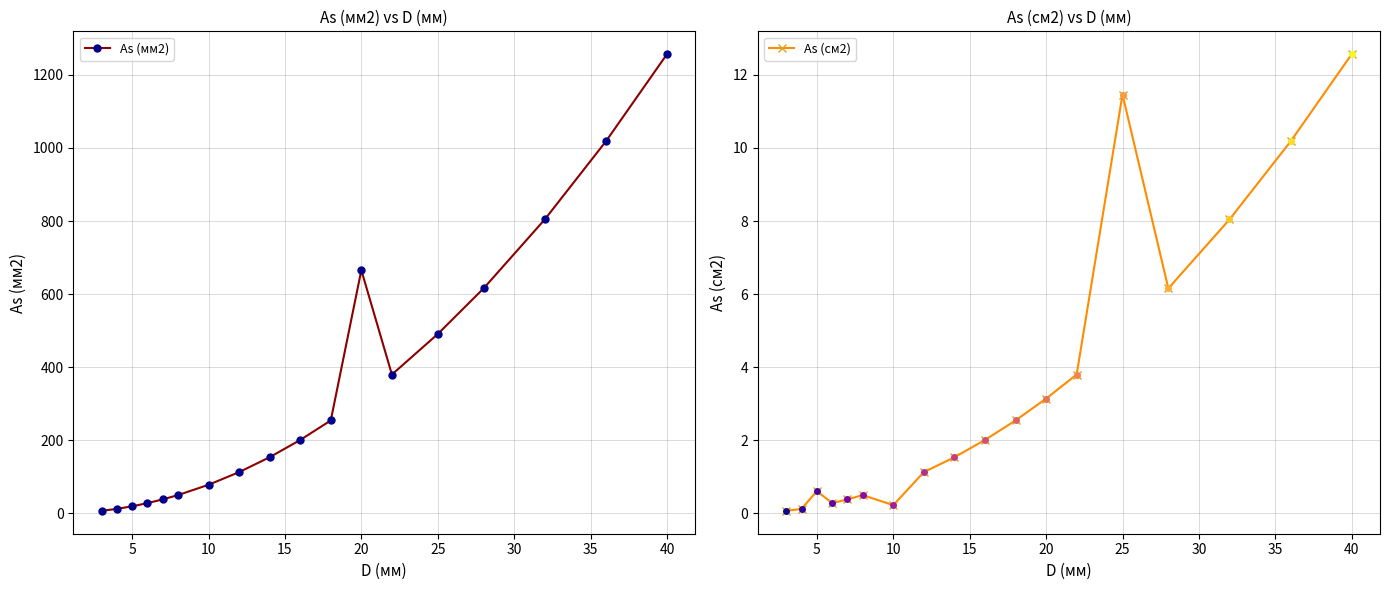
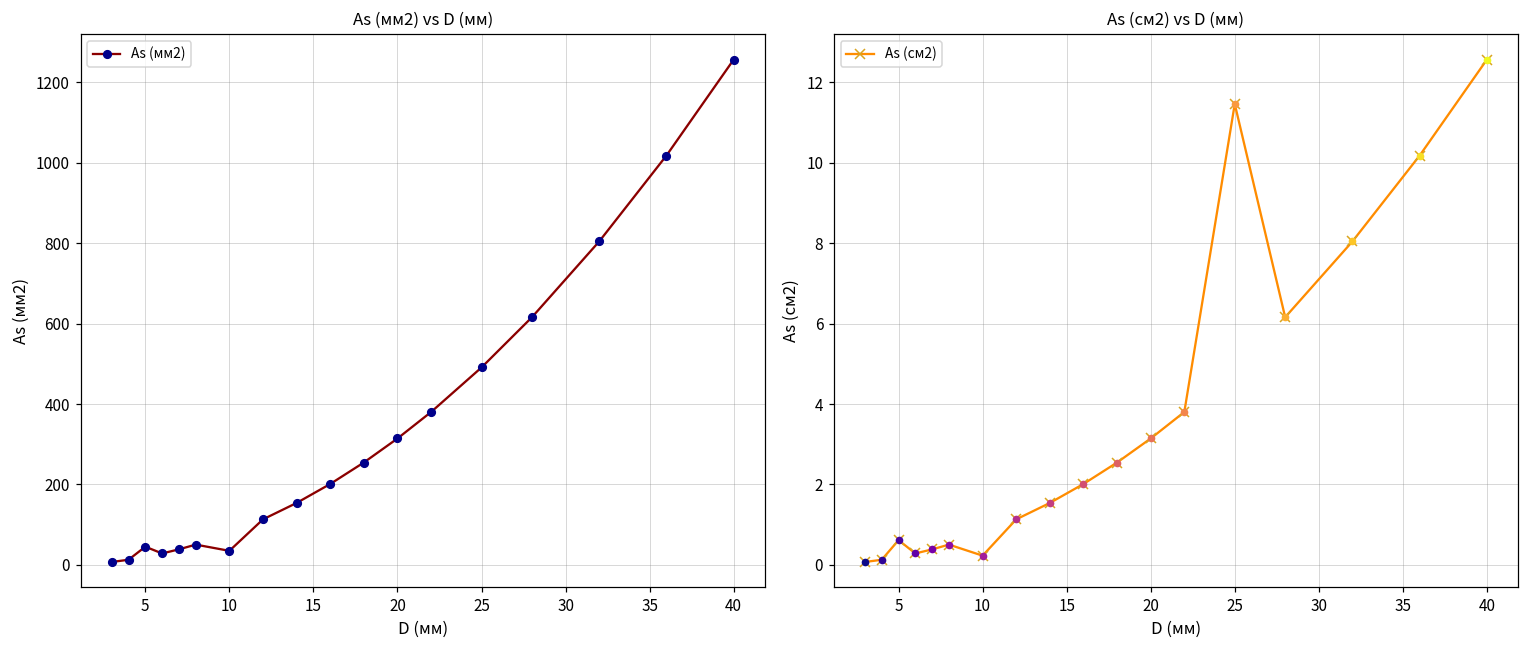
As (мм2) vs D (мм), 5: 20 -> 50
As (мм2) vs D (мм), 10: 80 -> 30
As (мм2) vs D (мм), 20: 670 -> 310
